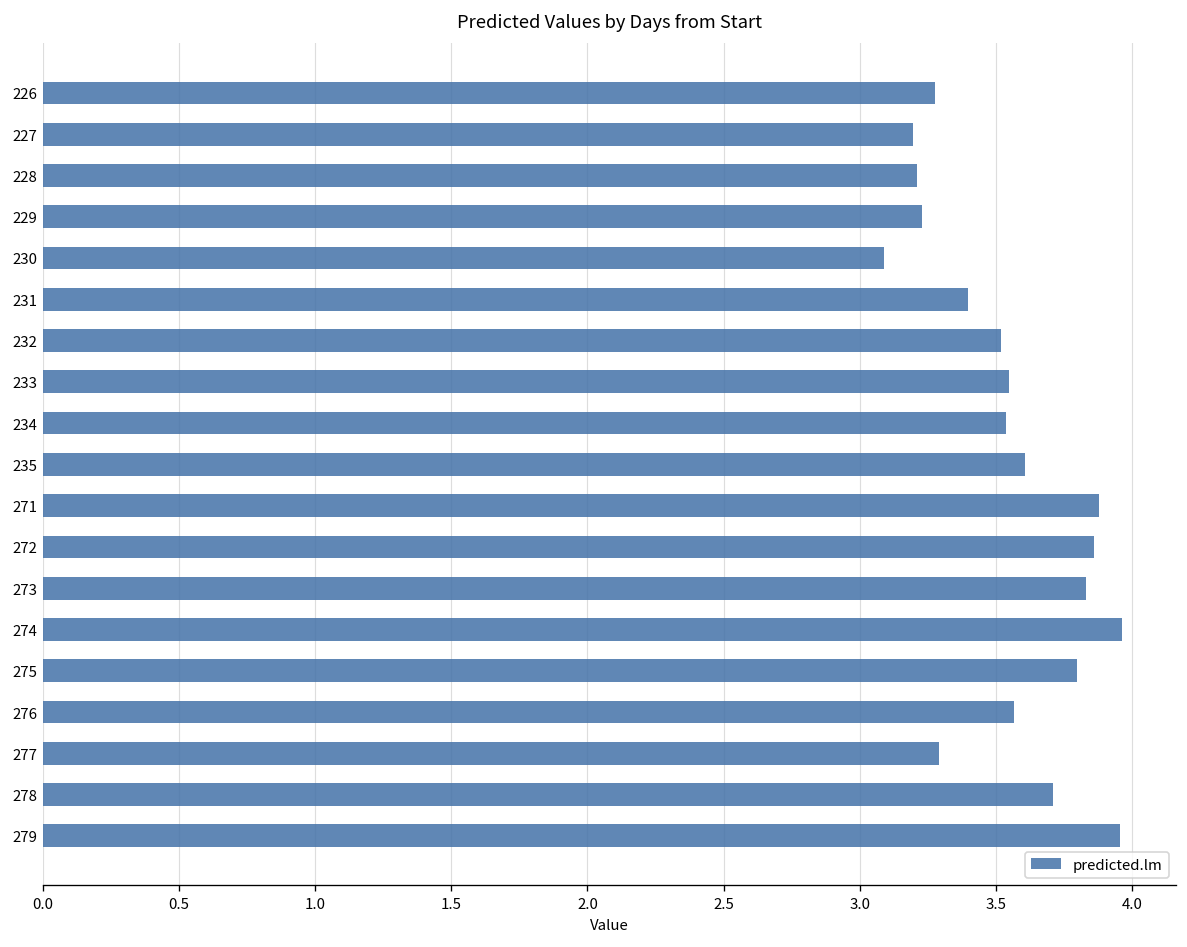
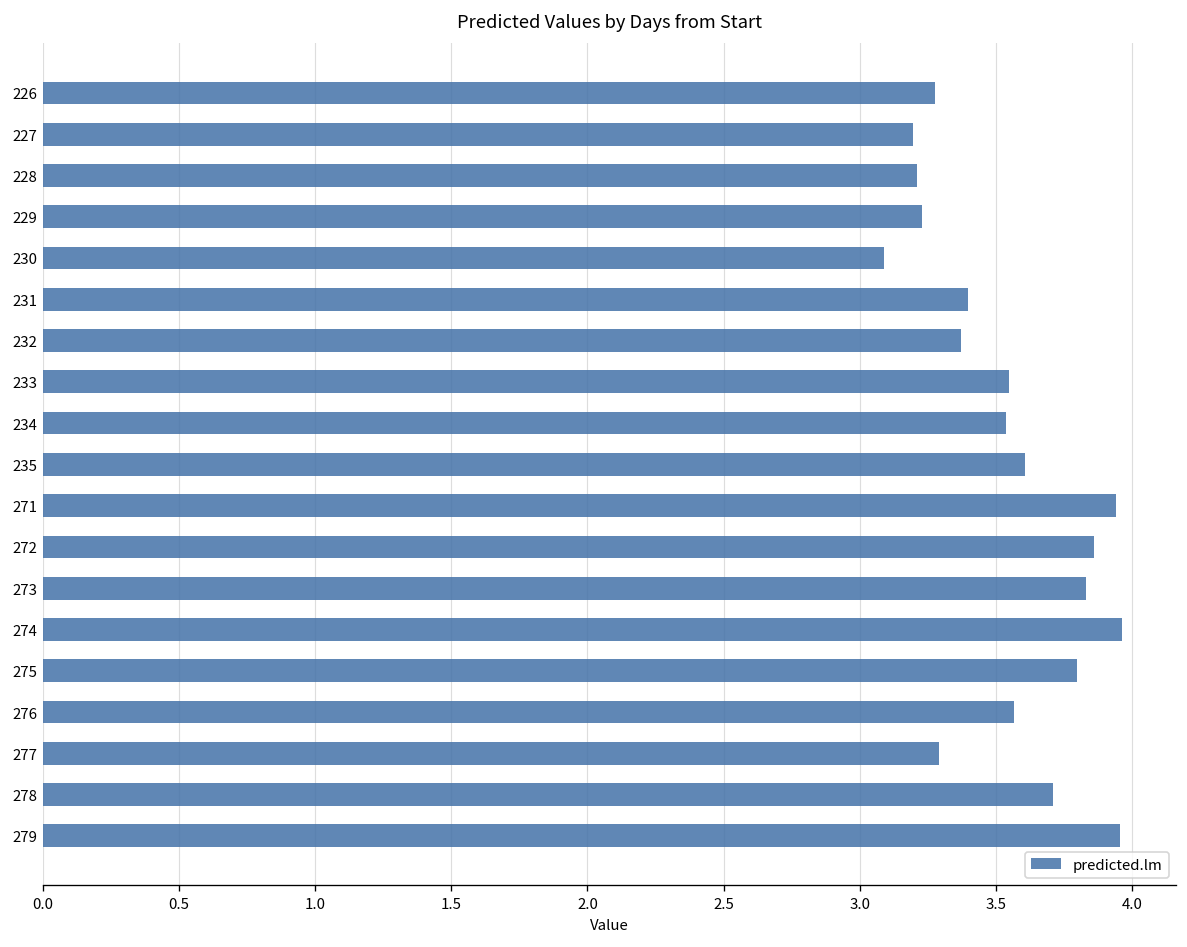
232: 3.52 -> 3.37
271: 3.88 -> 3.94
